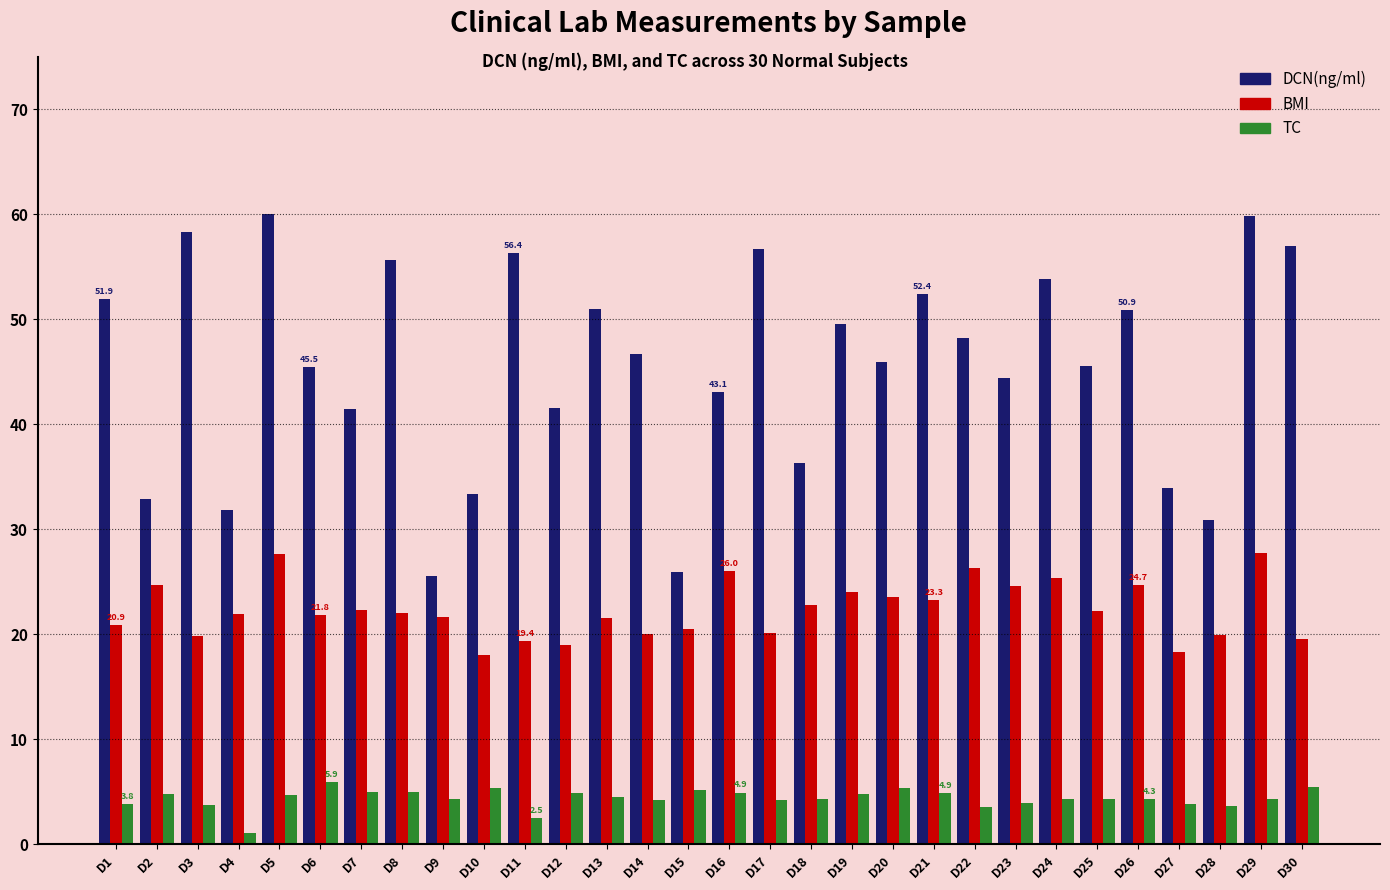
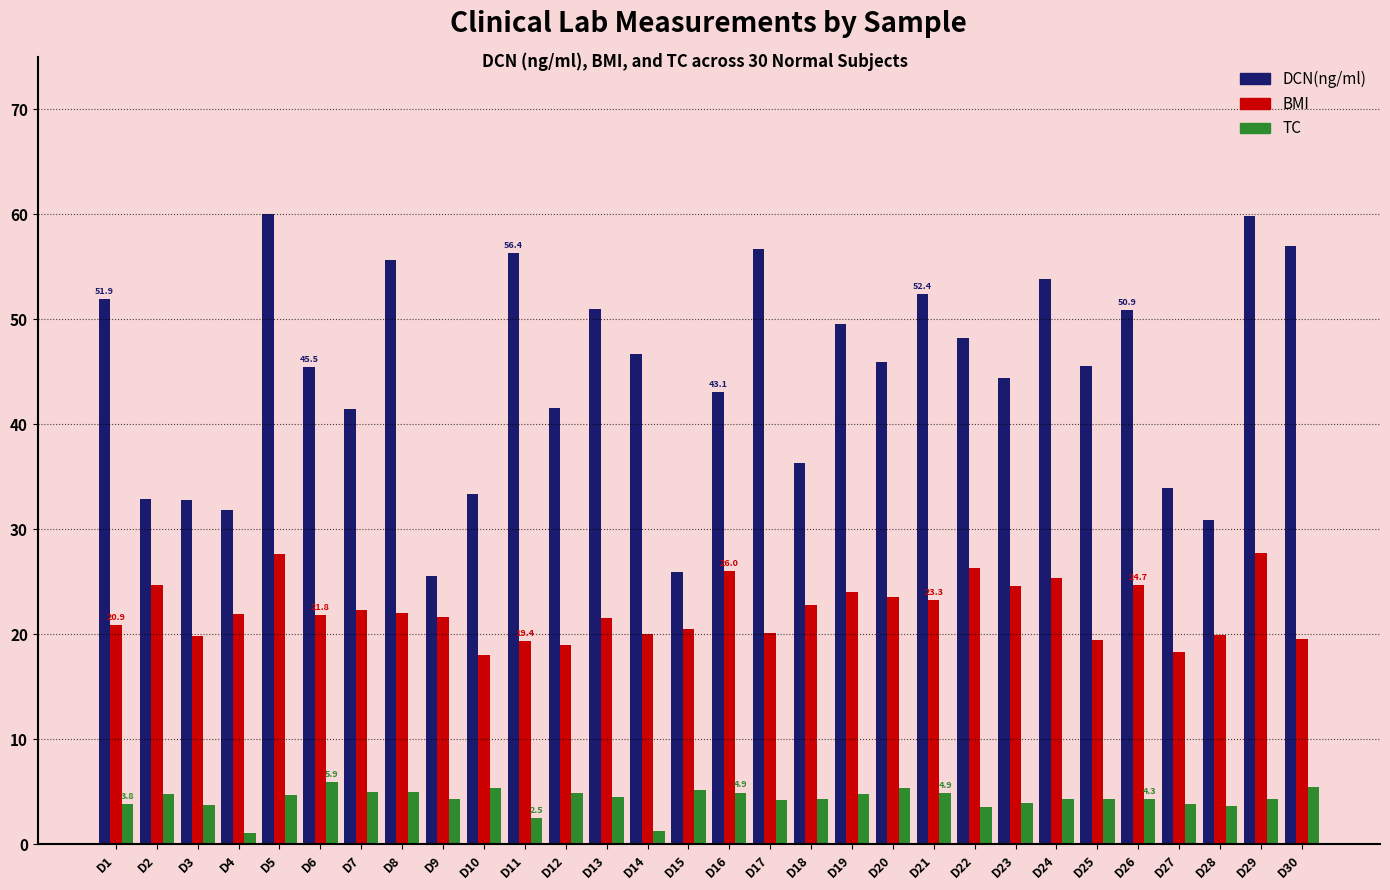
DCN(ng/ml), D3: 58.4 -> 32.8
TC, D14: 4.2 -> 1.2
BMI, D25: 22.2 -> 19.5
